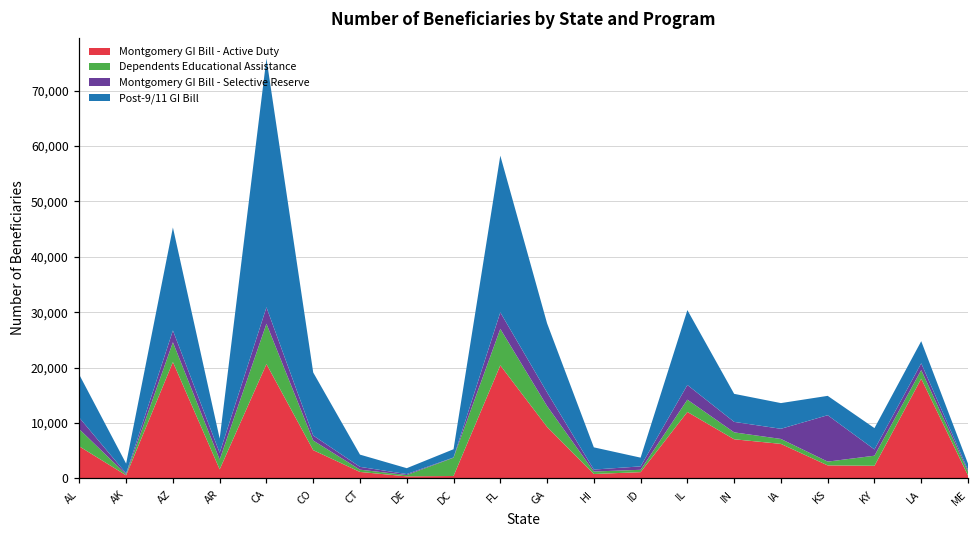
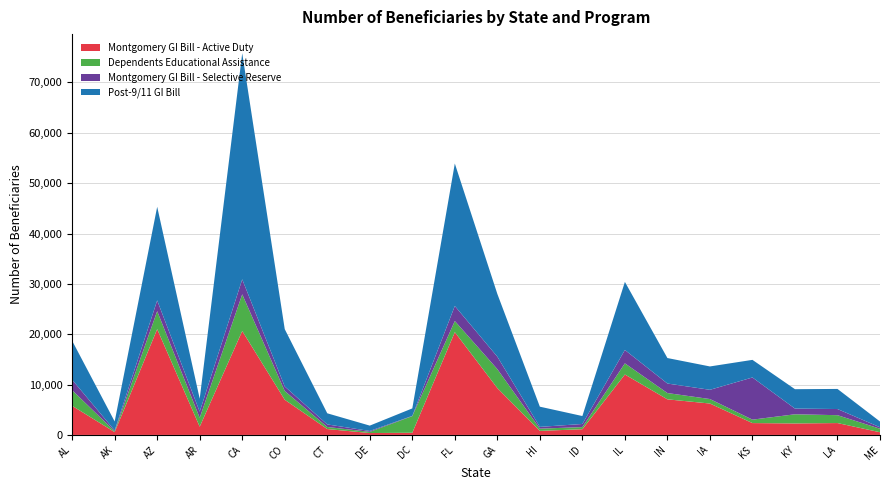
Montgomery GI Bill - Active Duty, CO: 5,000 -> 7,000
Dependents Educational Assistance, FL: 7,000 -> 2,000
Montgomery GI Bill - Active Duty, LA: 18,000 -> 2,000
